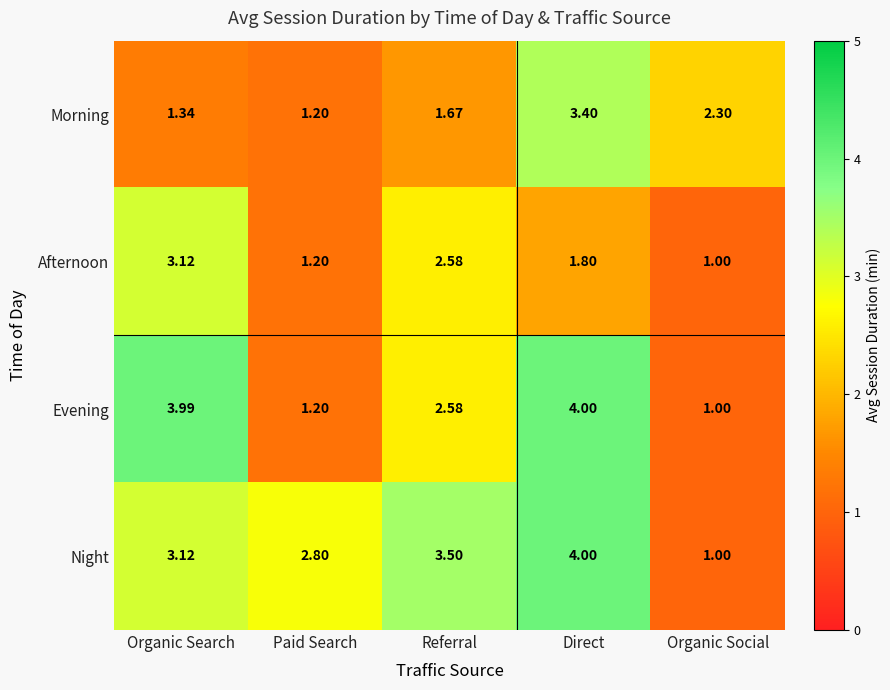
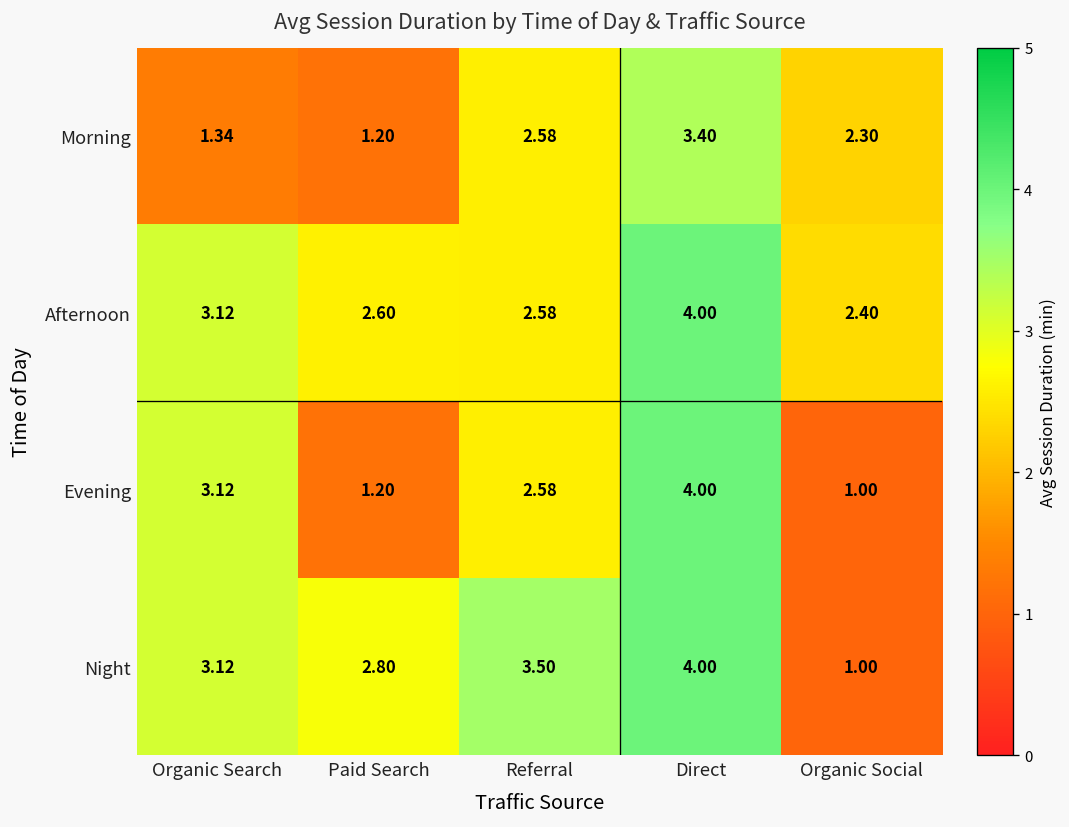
Morning, Referral: 1.67 -> 2.58
Afternoon, Paid Search: 1.20 -> 2.60
Afternoon, Direct: 1.80 -> 4.00
Afternoon, Organic Social: 1.00 -> 2.40
Evening, Organic Search: 3.99 -> 3.12
